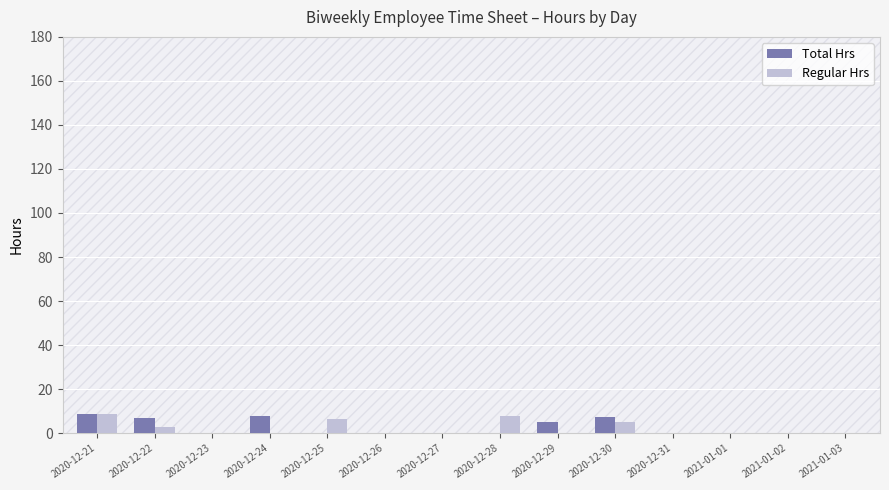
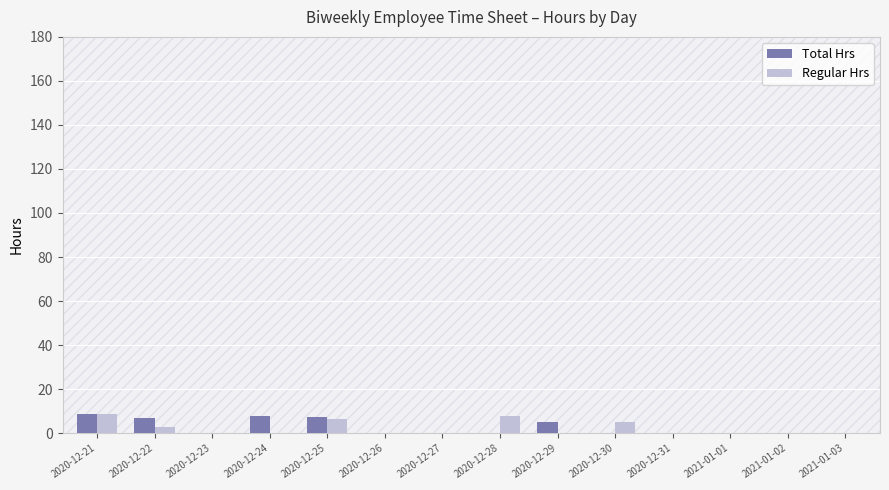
Total Hrs, 2020-12-25: 0 -> 7
Total Hrs, 2020-12-30: 8 -> 0
